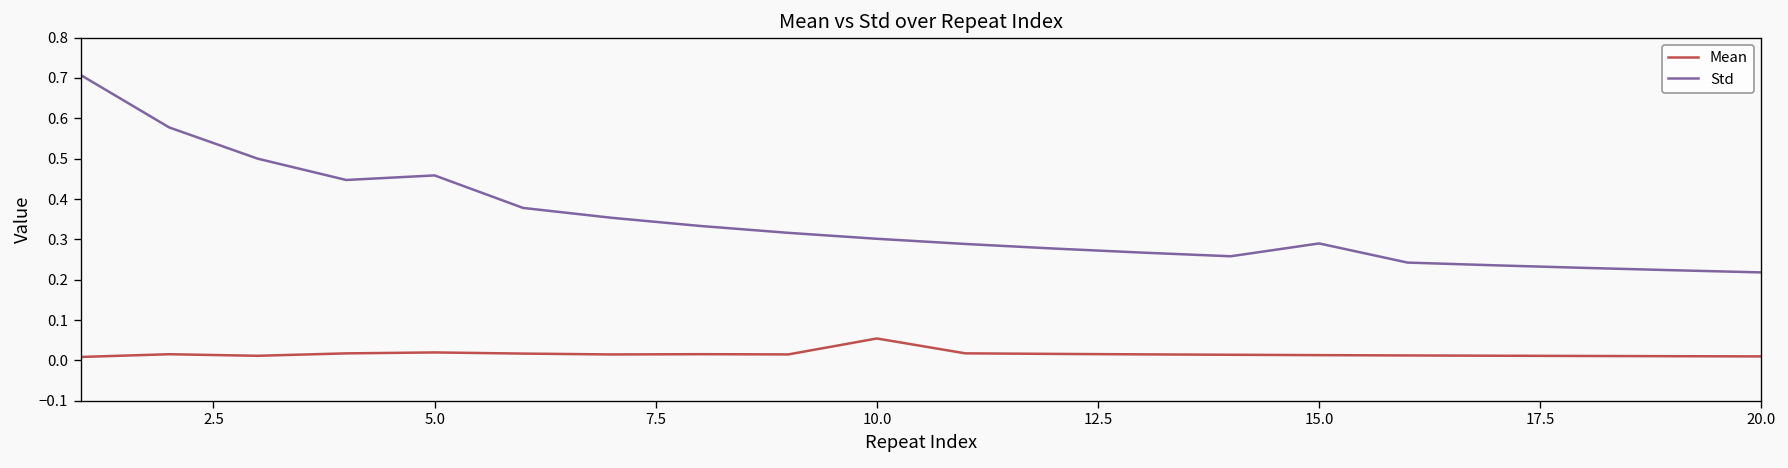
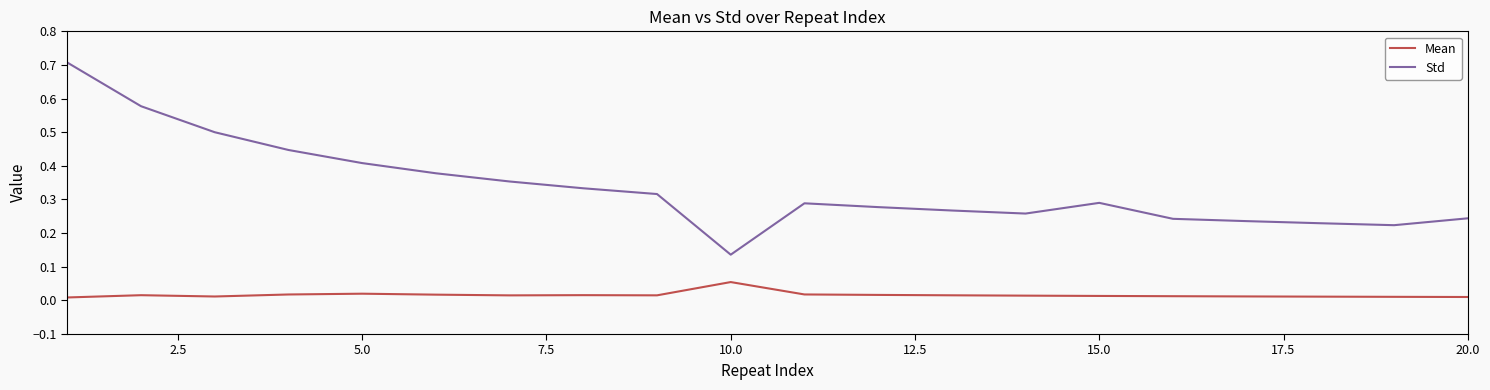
Std, 5.0: 0.46 -> 0.41
Std, 10.0: 0.30 -> 0.14
Std, 20.0: 0.22 -> 0.24
